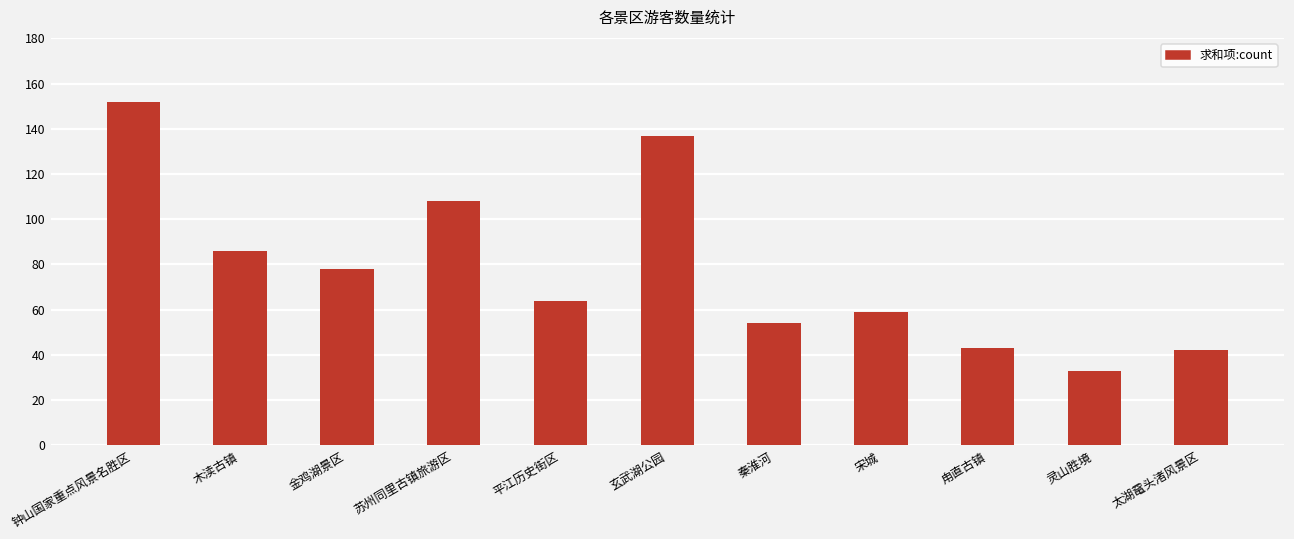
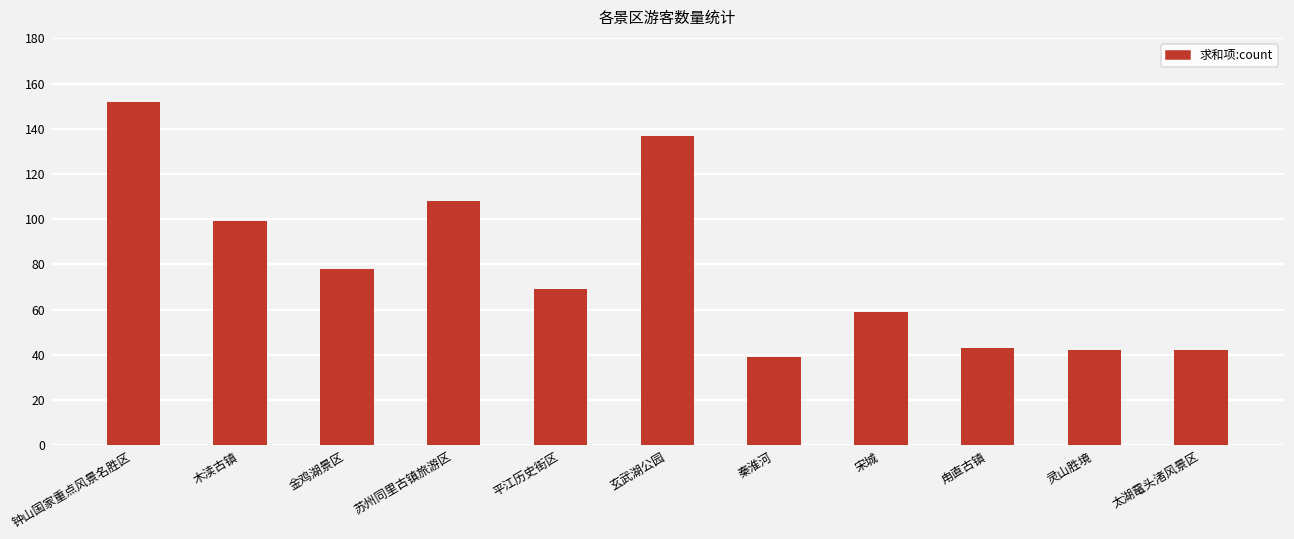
木渎古镇: 86 -> 99
平江历史街区: 64 -> 69
秦淮河: 54 -> 39
灵山胜境: 33 -> 42
